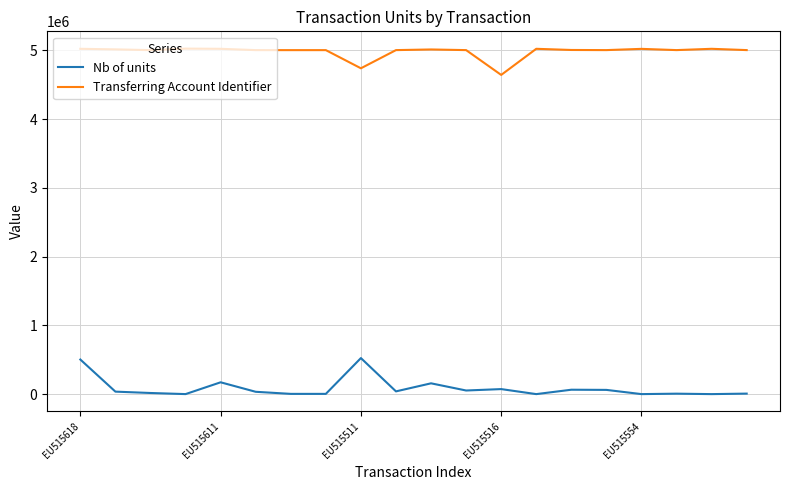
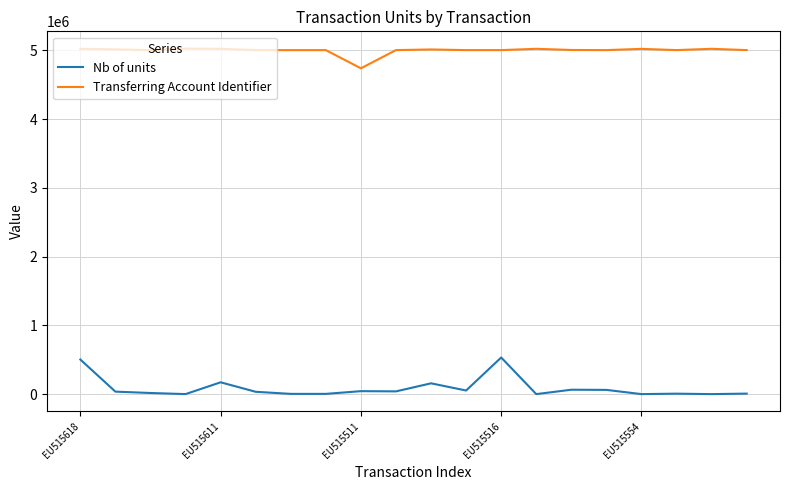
Nb of units, EU515511: 500000 -> 0
Nb of units, EU515516: 100000 -> 500000
Transferring Account Identifier, EU515516: 4600000 -> 5000000
